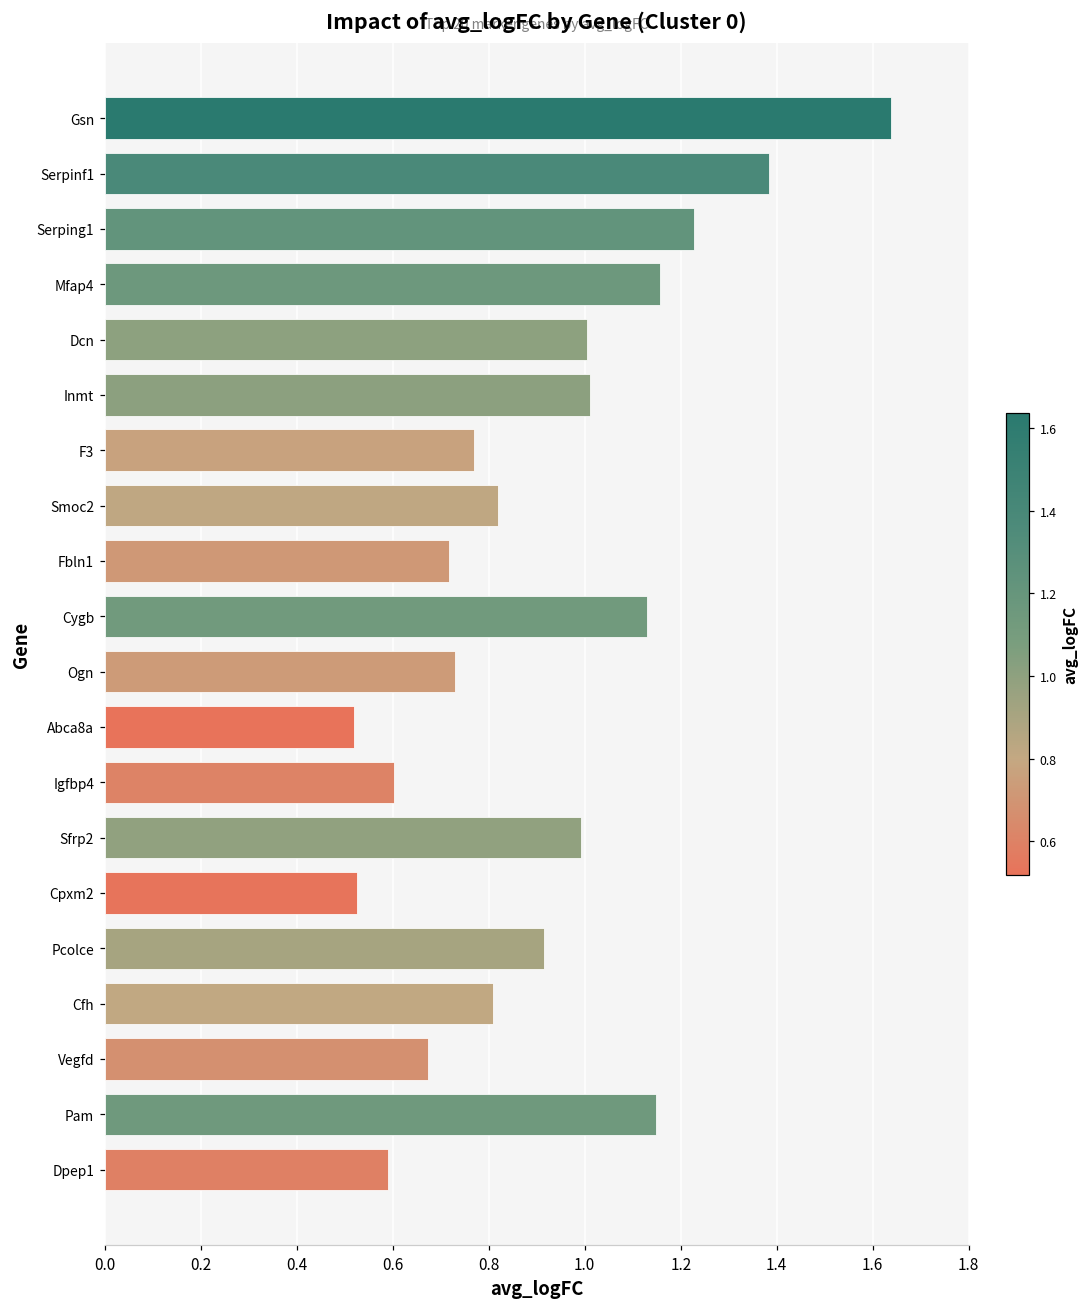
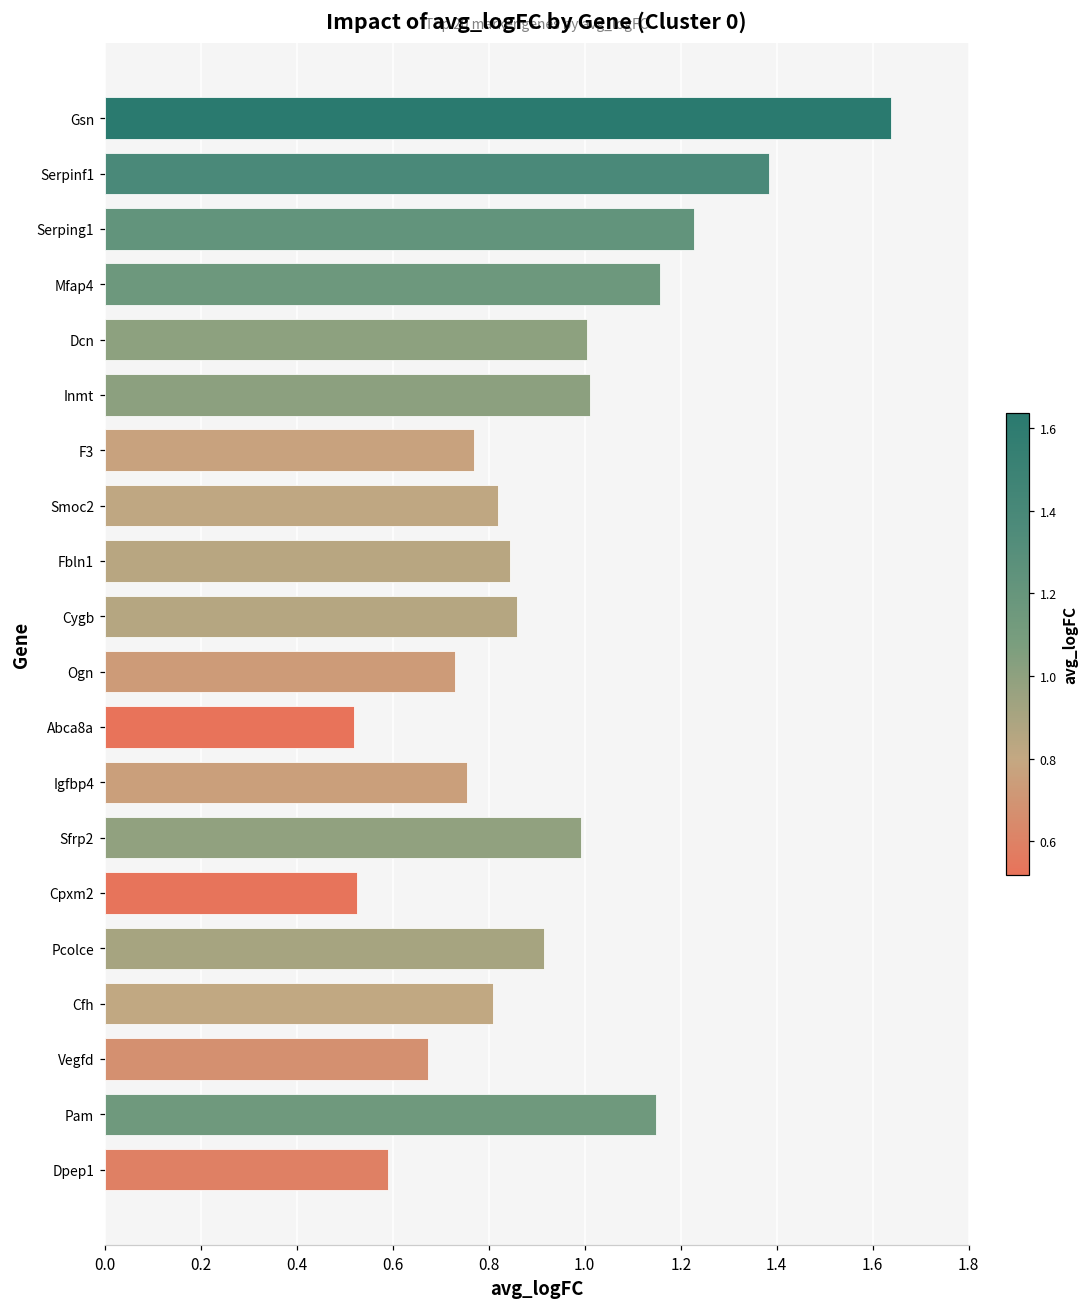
Fbln1: 0.72 -> 0.84
Cygb: 1.13 -> 0.86
Igfbp4: 0.60 -> 0.75
